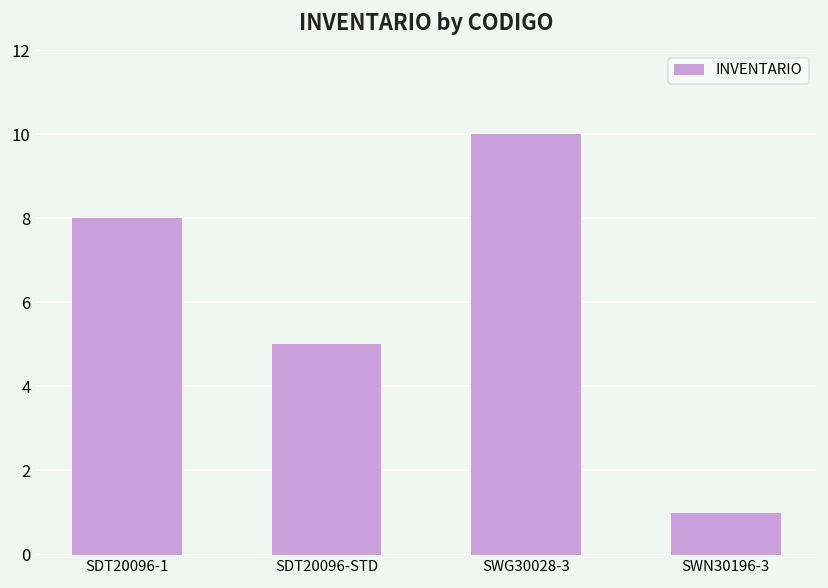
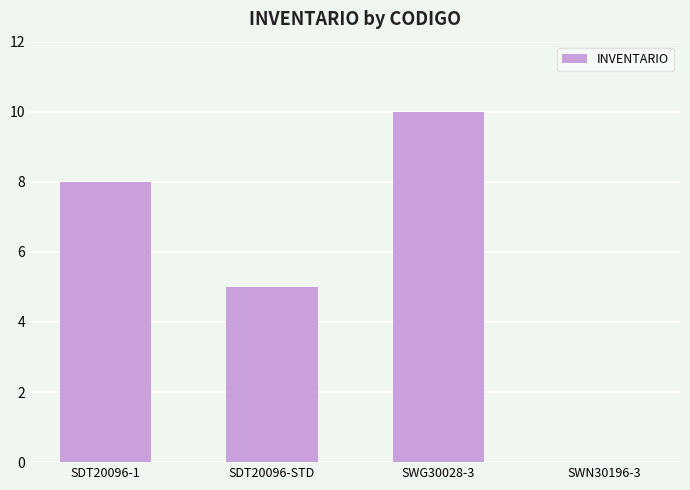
SWN30196-3: 1 -> 0
